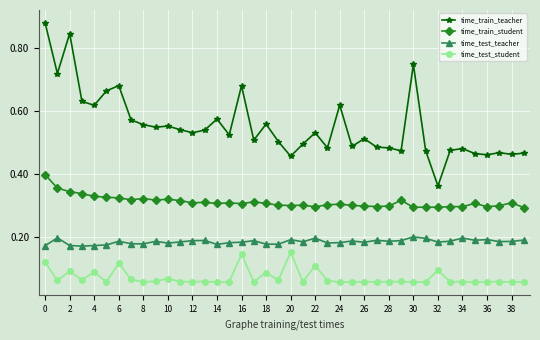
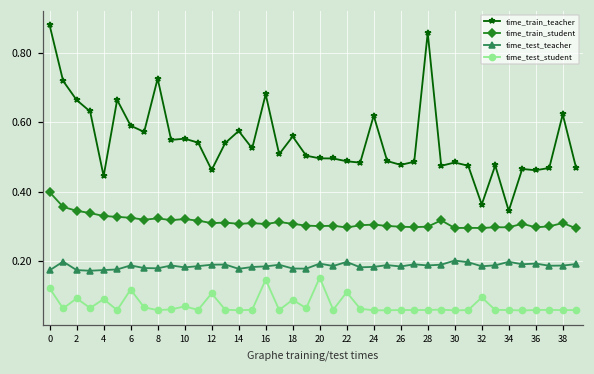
time_train_teacher, 2: 0.85 -> 0.66
time_train_teacher, 4: 0.62 -> 0.44
time_train_teacher, 6: 0.68 -> 0.59
time_train_teacher, 8: 0.56 -> 0.73
time_train_teacher, 12: 0.53 -> 0.46
time_test_student, 12: 0.06 -> 0.11
time_train_teacher, 20: 0.46 -> 0.50
time_train_teacher, 22: 0.53 -> 0.49
time_train_teacher, 26: 0.51 -> 0.48
time_train_teacher, 28: 0.48 -> 0.86
time_train_teacher, 30: 0.75 -> 0.48
time_train_teacher, 34: 0.48 -> 0.34
time_train_teacher, 38: 0.46 -> 0.62
